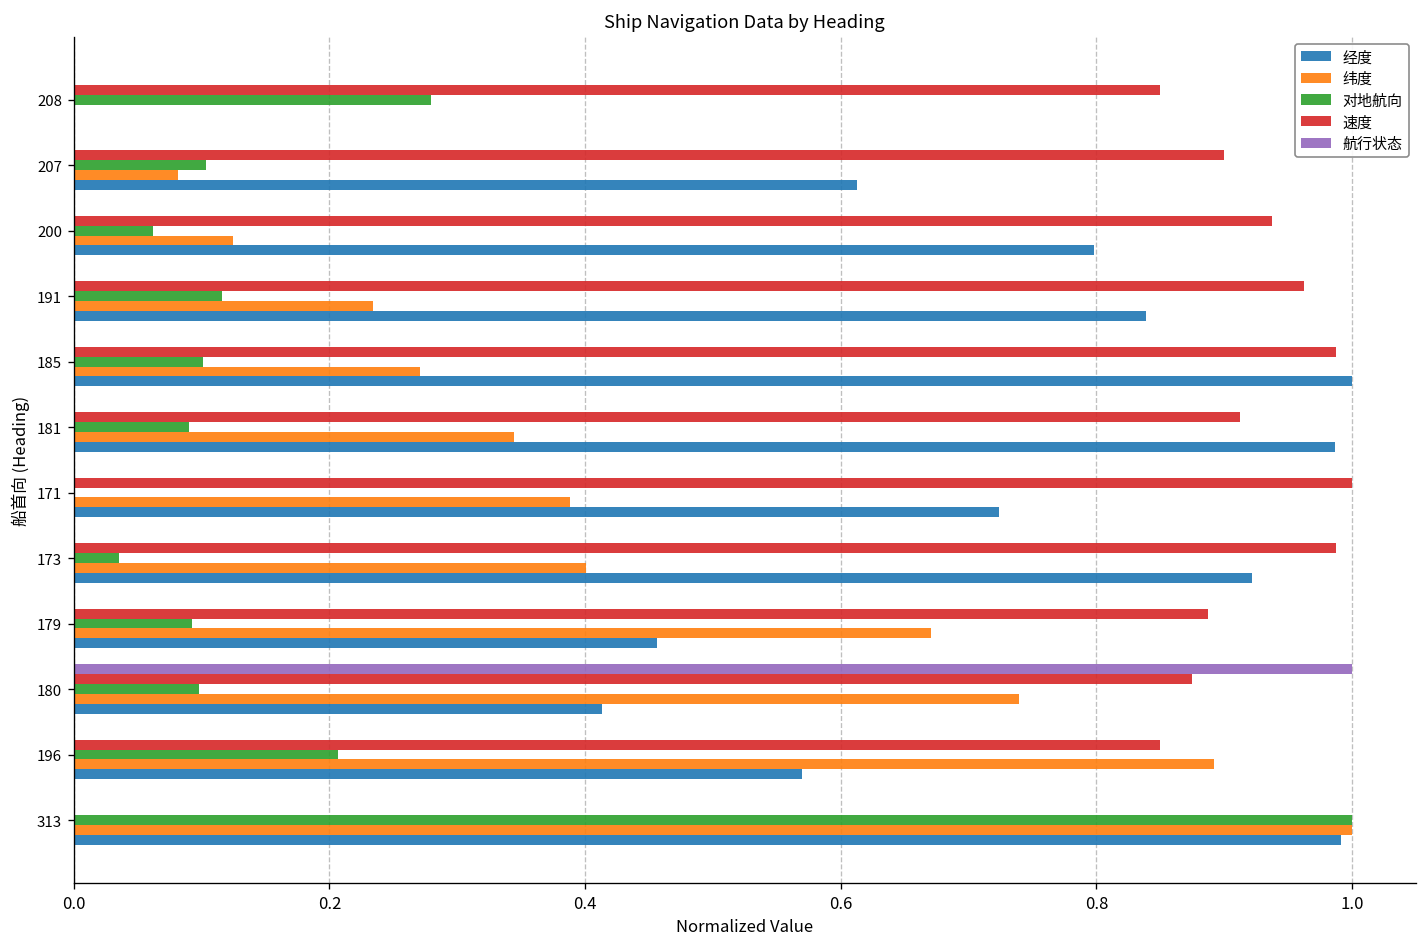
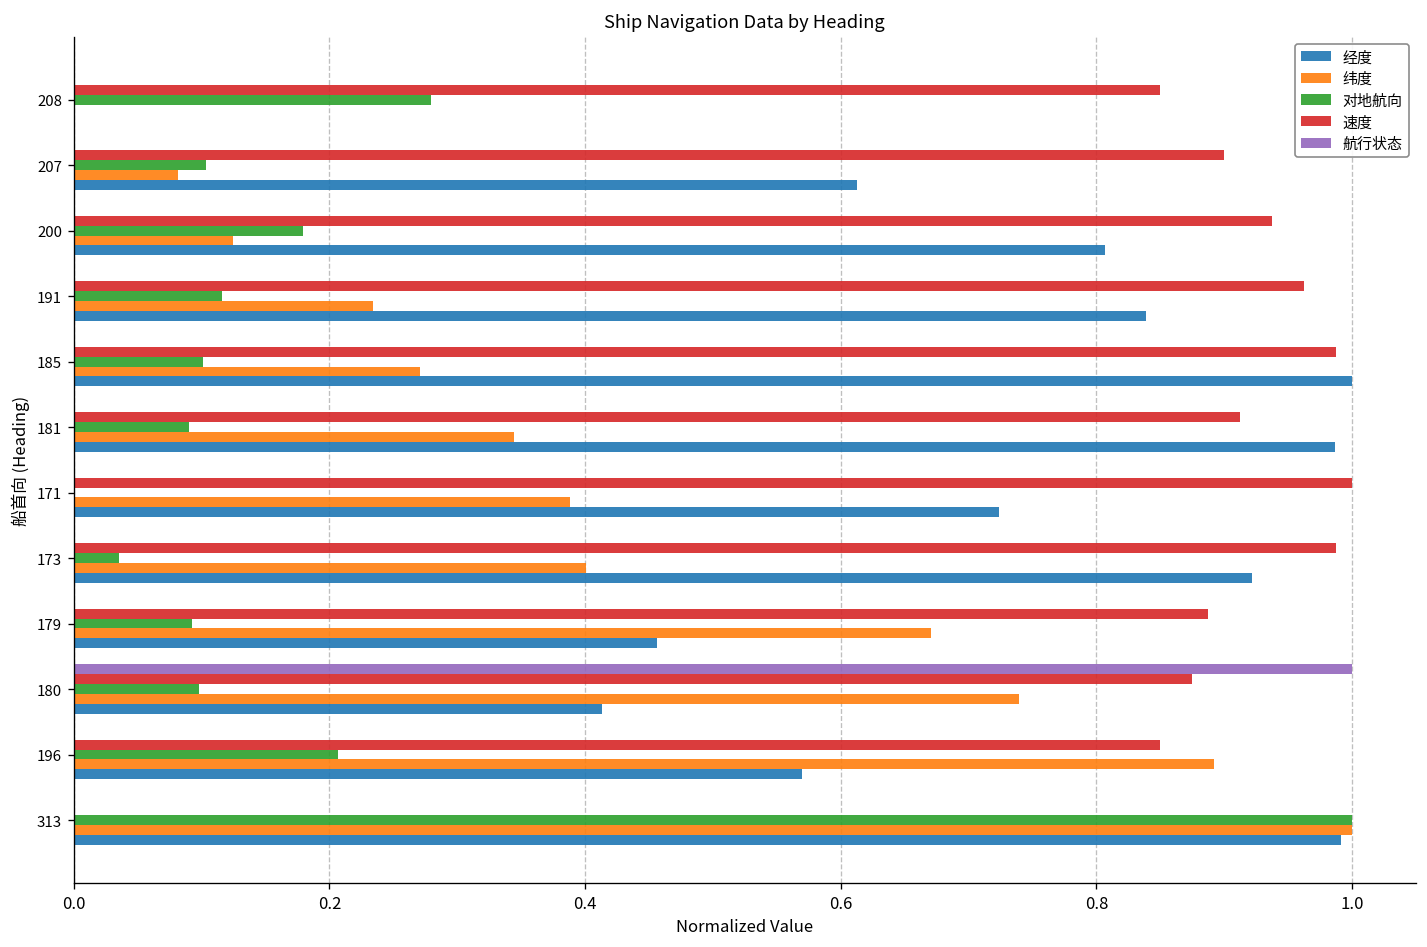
对地航向, 200: 0.062 -> 0.180
经度, 200: 0.798 -> 0.807
